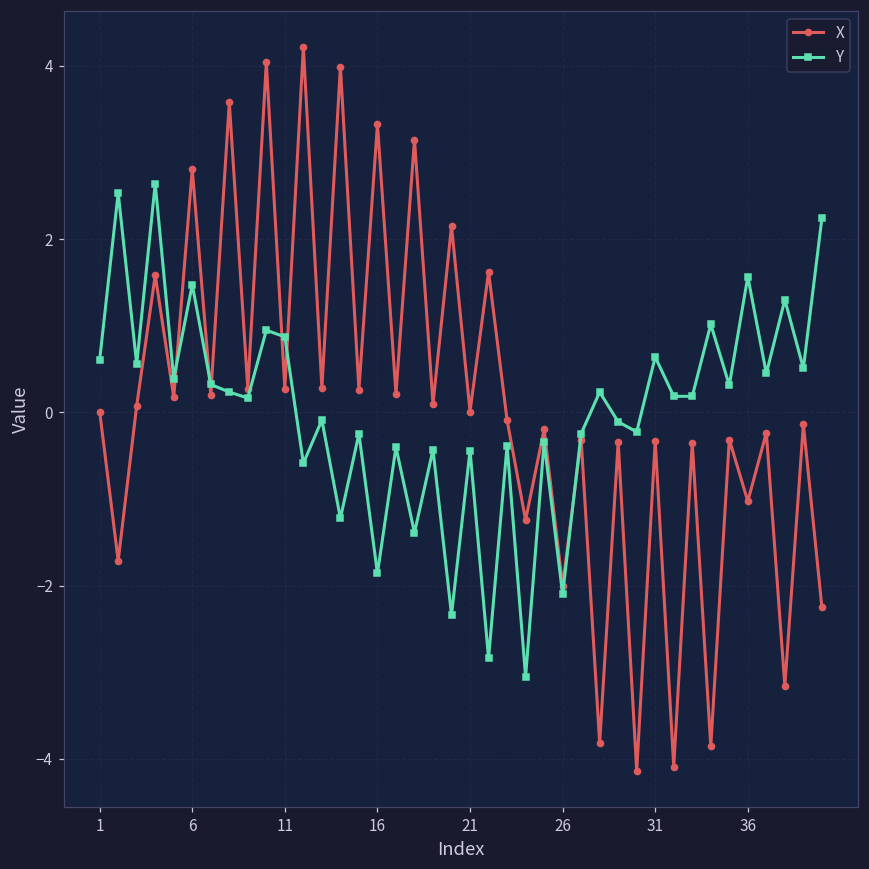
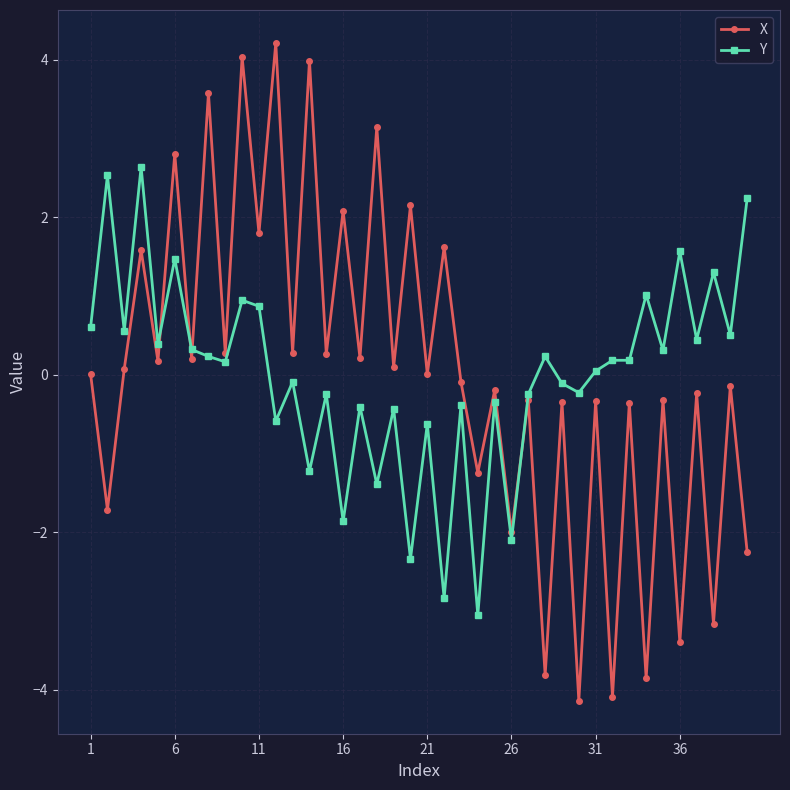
X, 11: 0.3 -> 1.8
X, 16: 3.3 -> 2.1
Y, 21: -0.4 -> -0.6
Y, 31: 0.6 -> 0.0
X, 36: -1.0 -> -3.4
